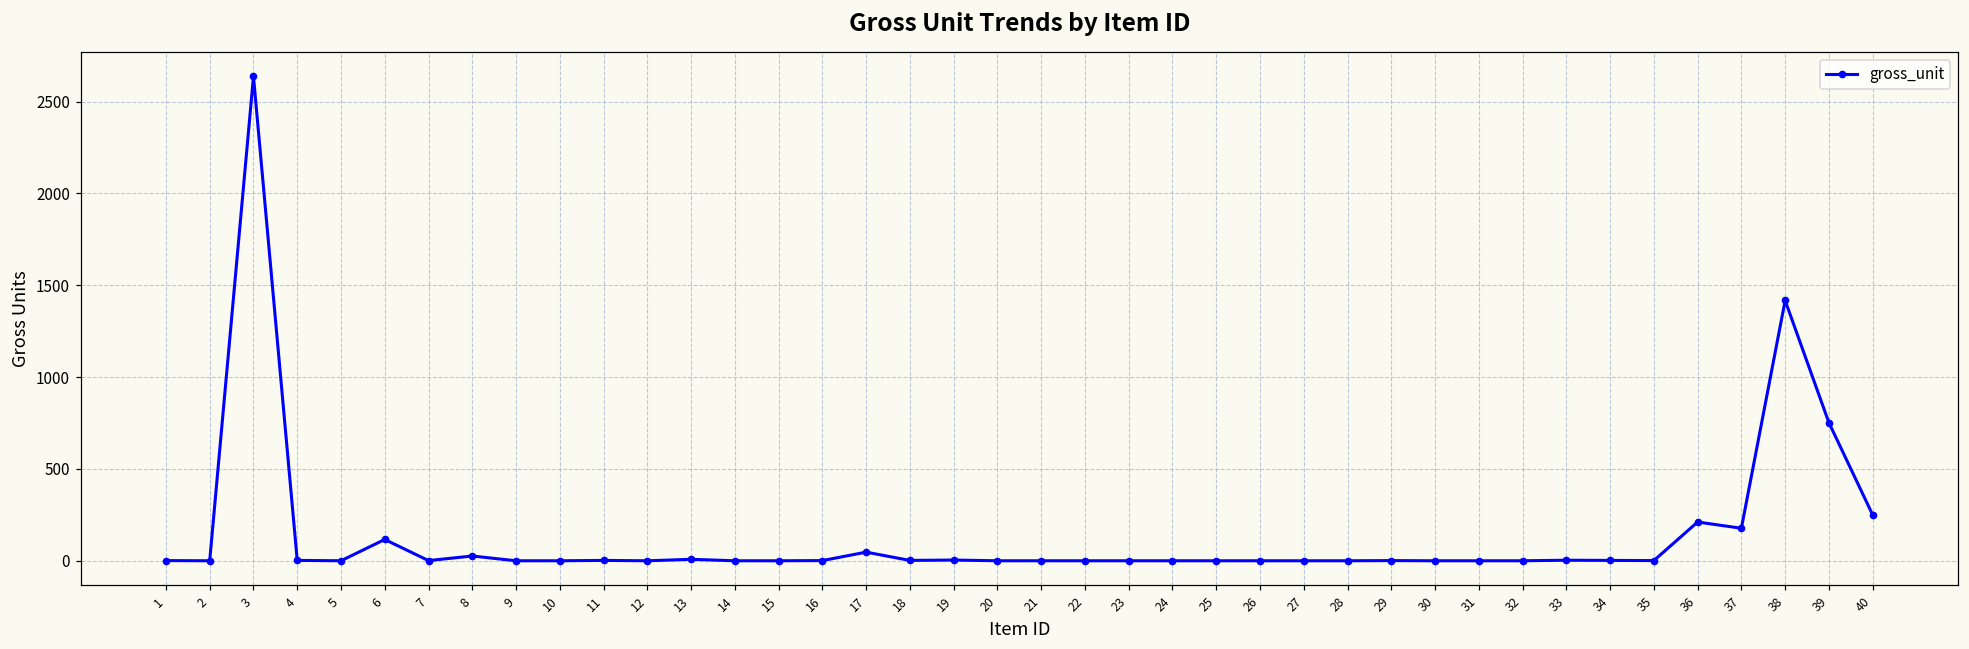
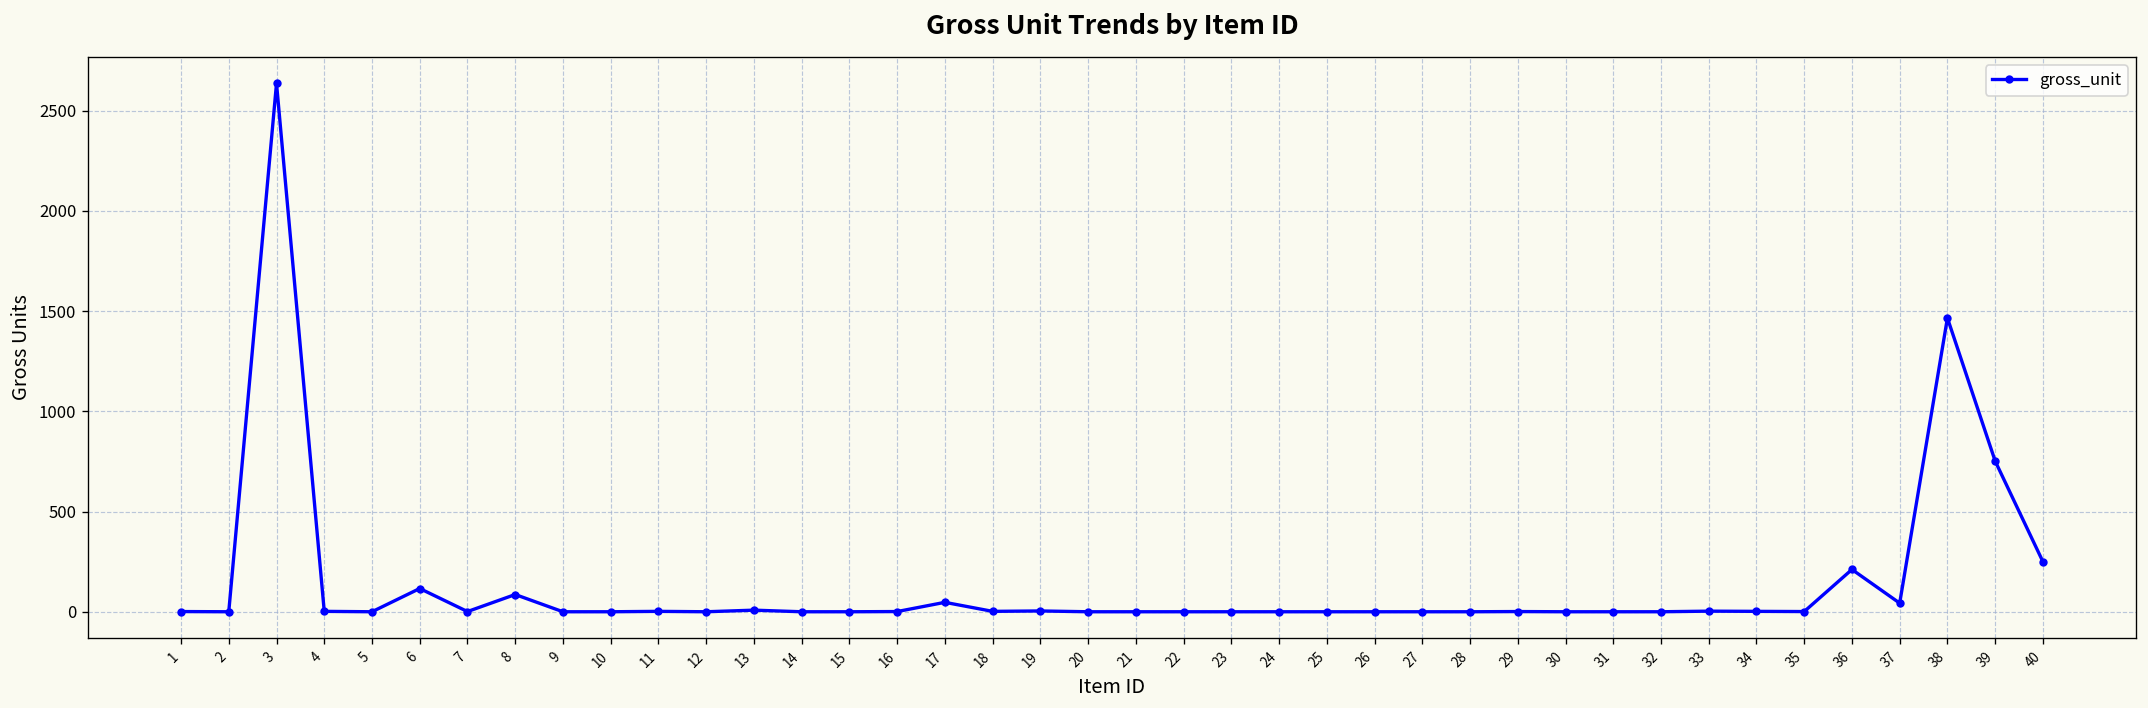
8: 30 -> 90
37: 180 -> 40
38: 1420 -> 1470
